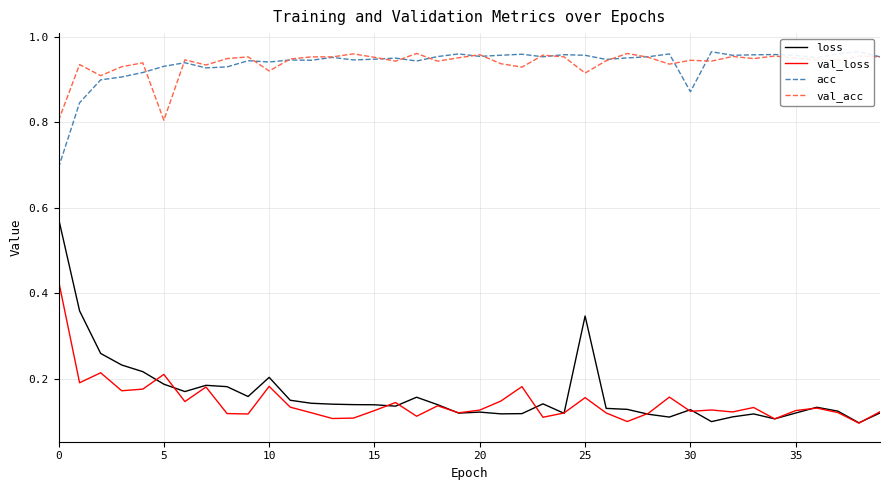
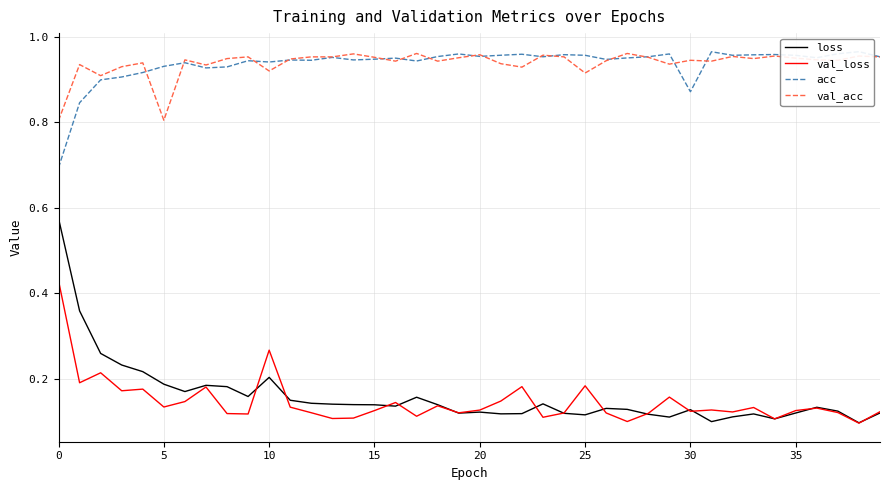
val_loss, 5: 0.21 -> 0.13
val_loss, 10: 0.18 -> 0.27
loss, 25: 0.35 -> 0.12
val_loss, 25: 0.16 -> 0.18
